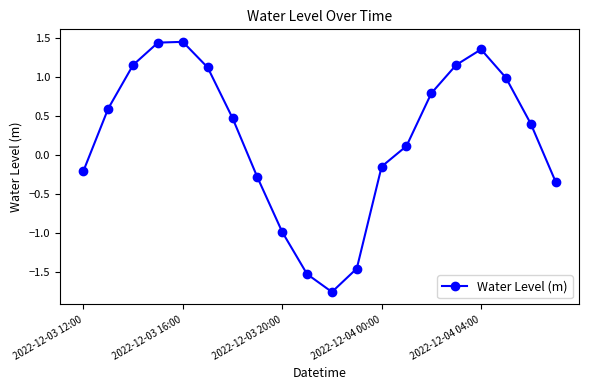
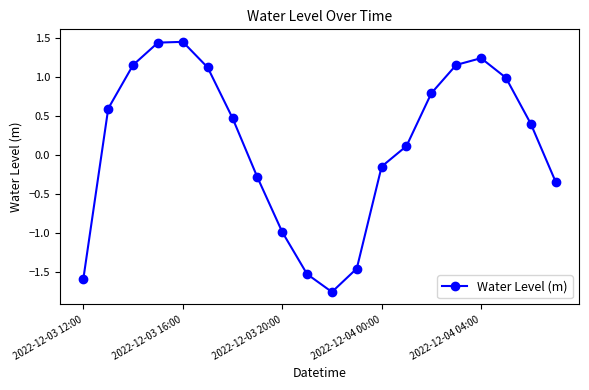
2022-12-03 12:00: -0.2 -> -1.6
2022-12-04 04:00: 1.4 -> 1.2
